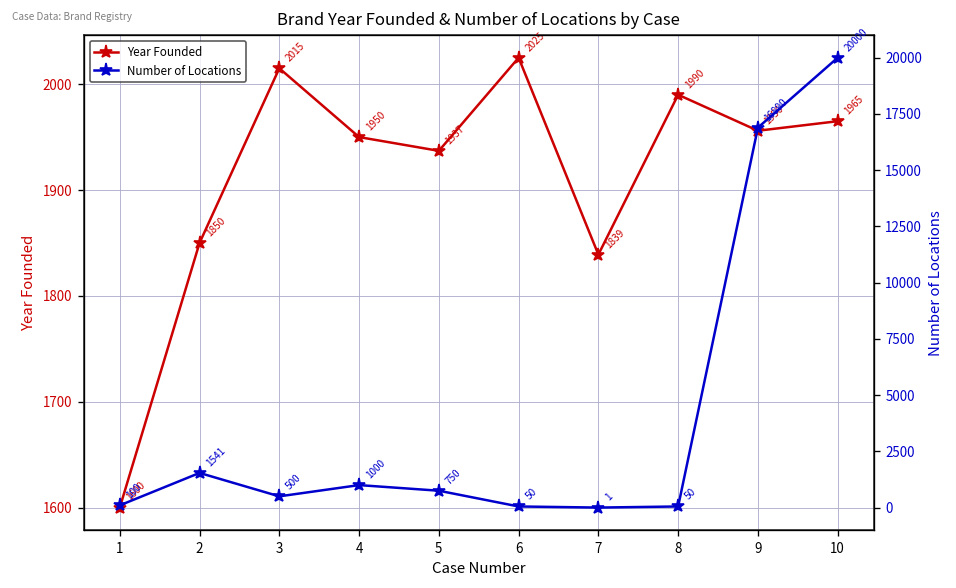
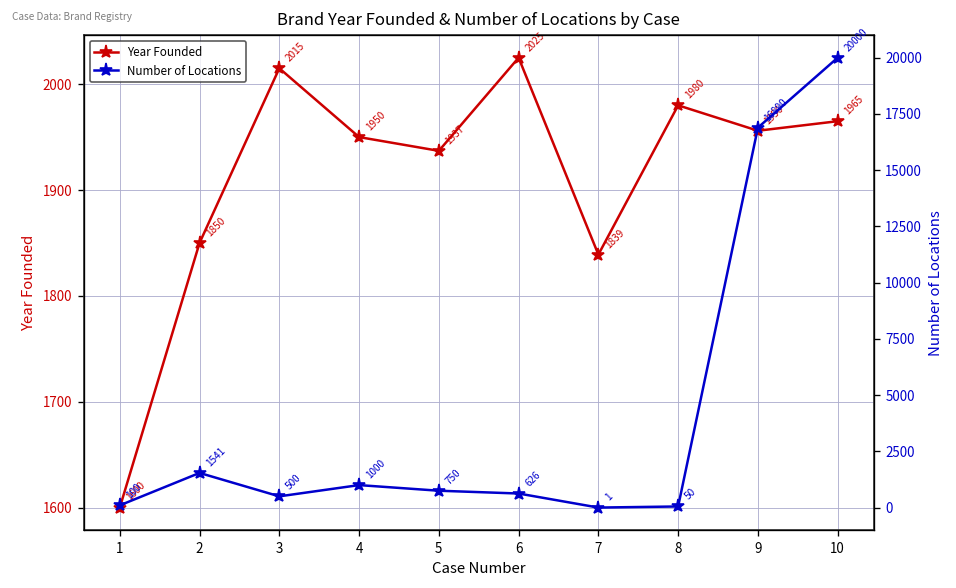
Year Founded, 8: 1990 -> 1980
Number of Locations, 6: 50 -> 626
